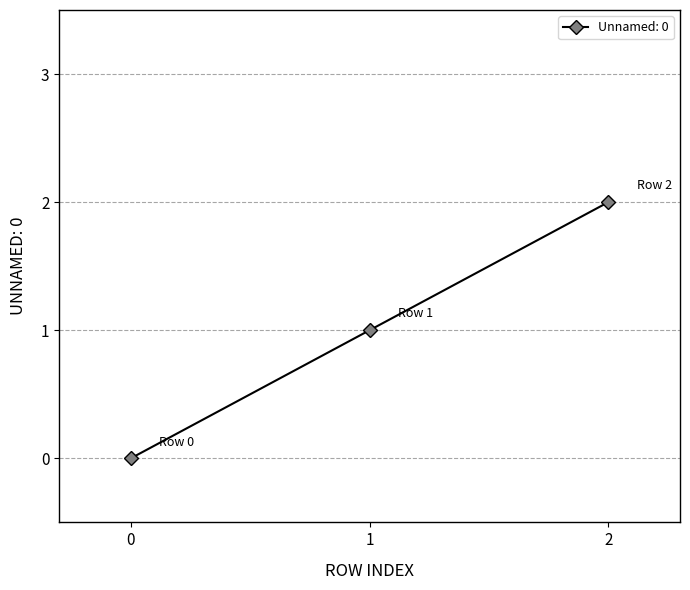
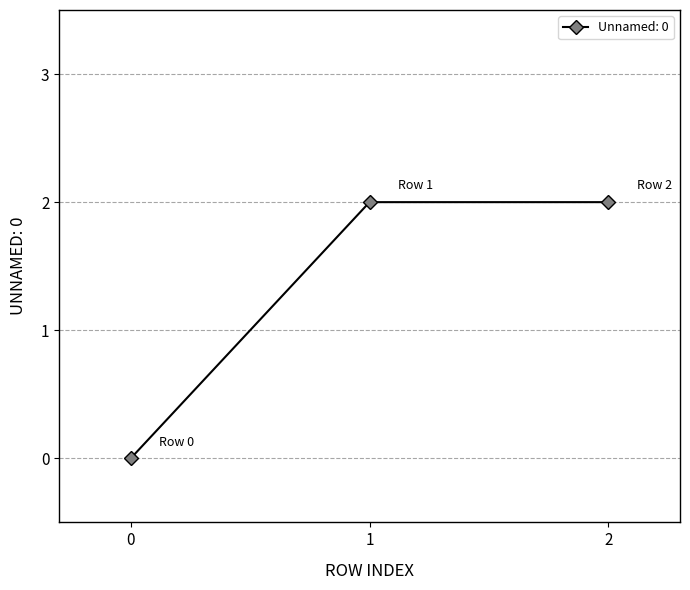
1: 1 -> 2
